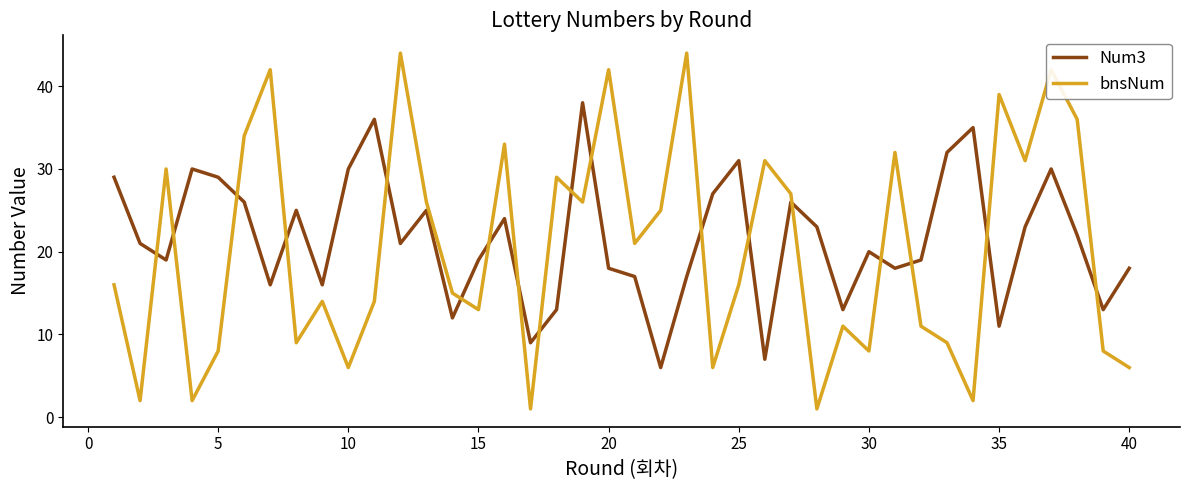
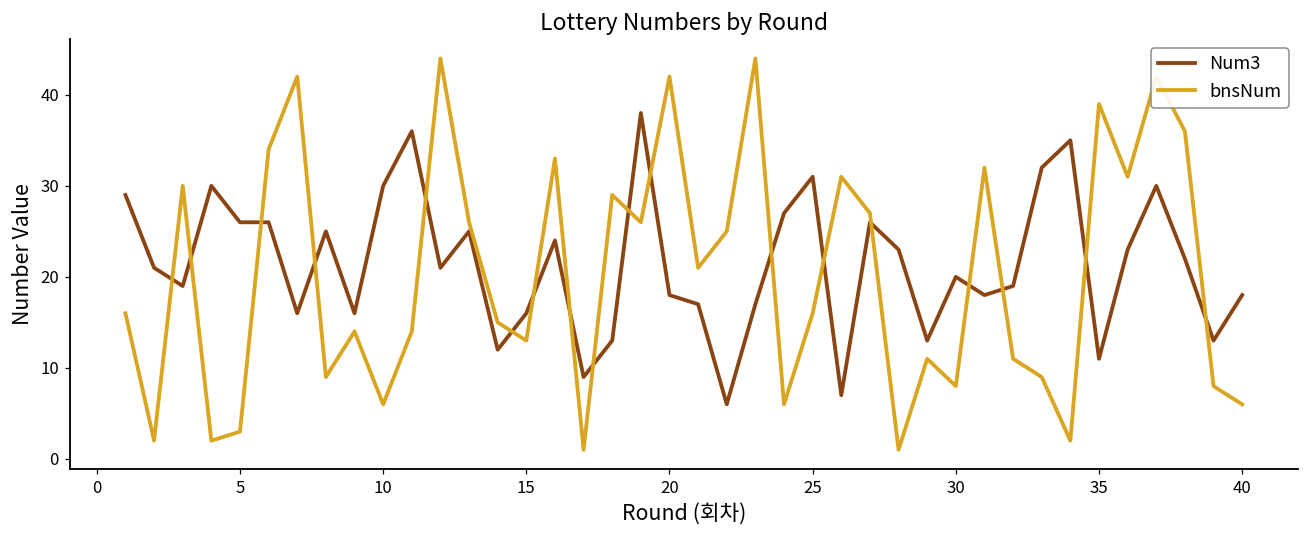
Num3, 5: 29 -> 26
bnsNum, 5: 8 -> 3
Num3, 15: 19 -> 16
